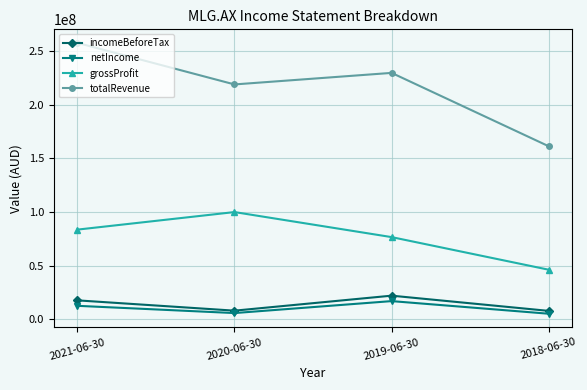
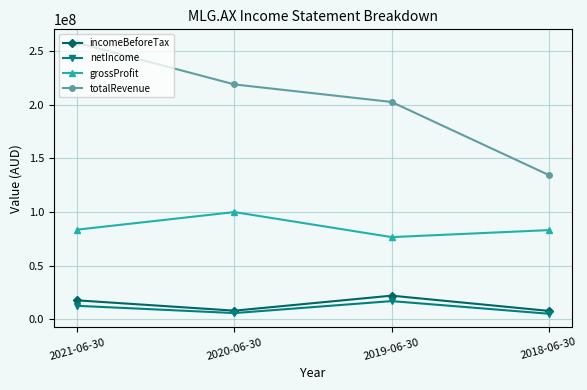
totalRevenue, 2019-06-30: 230000000 -> 203000000
grossProfit, 2018-06-30: 46000000 -> 83000000
totalRevenue, 2018-06-30: 161000000 -> 135000000
